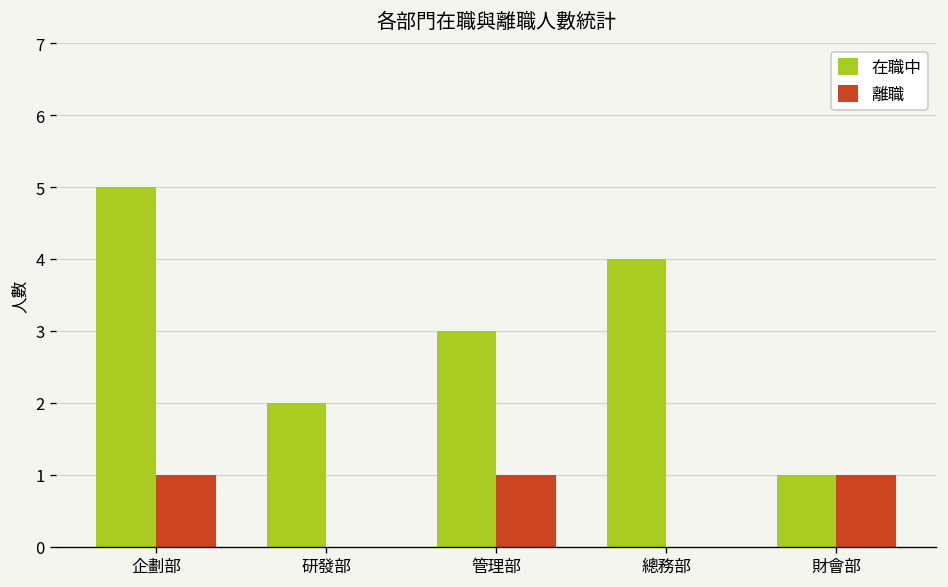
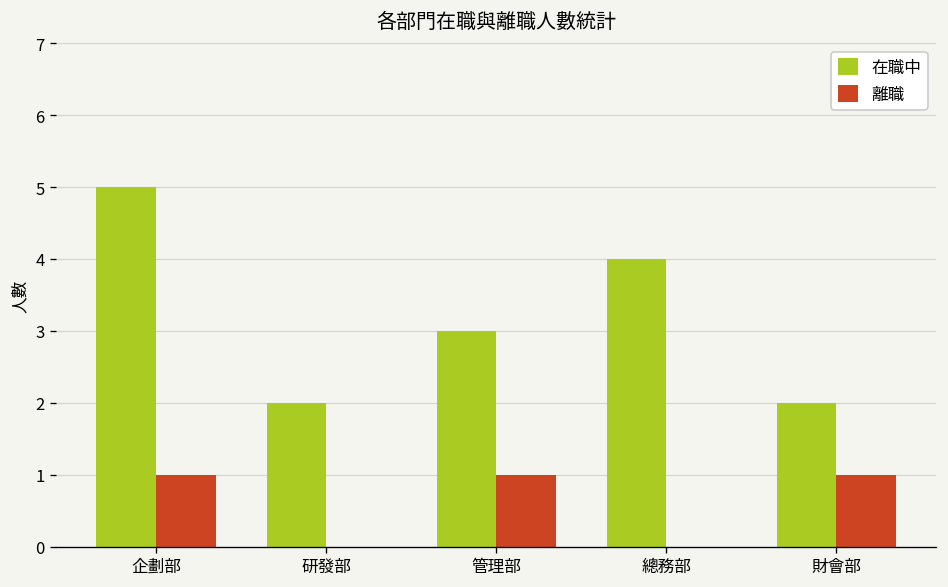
在職中, 財會部: 1 -> 2
